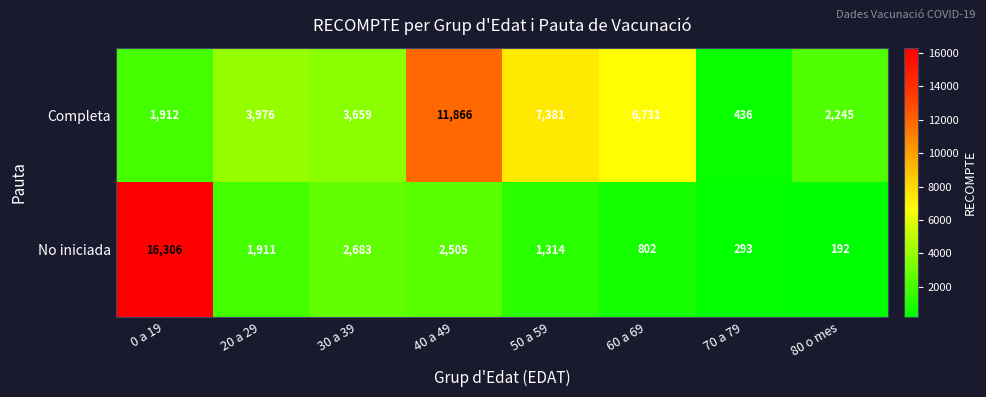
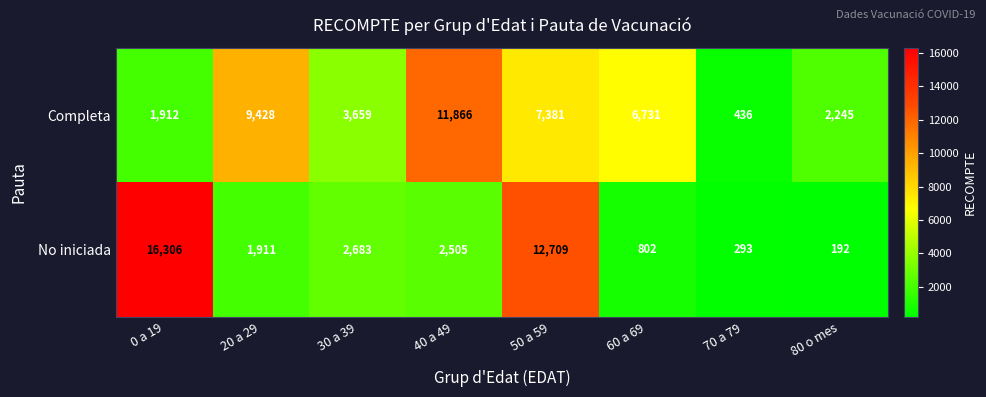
Completa, 20 a 29: 3,976 -> 9,428
No iniciada, 50 a 59: 1,314 -> 12,709
